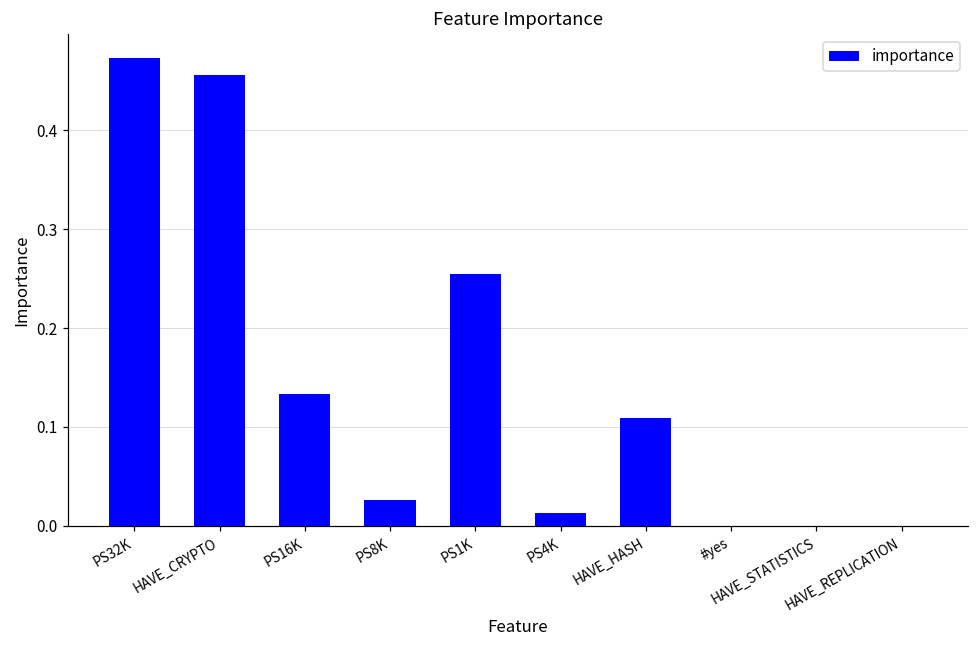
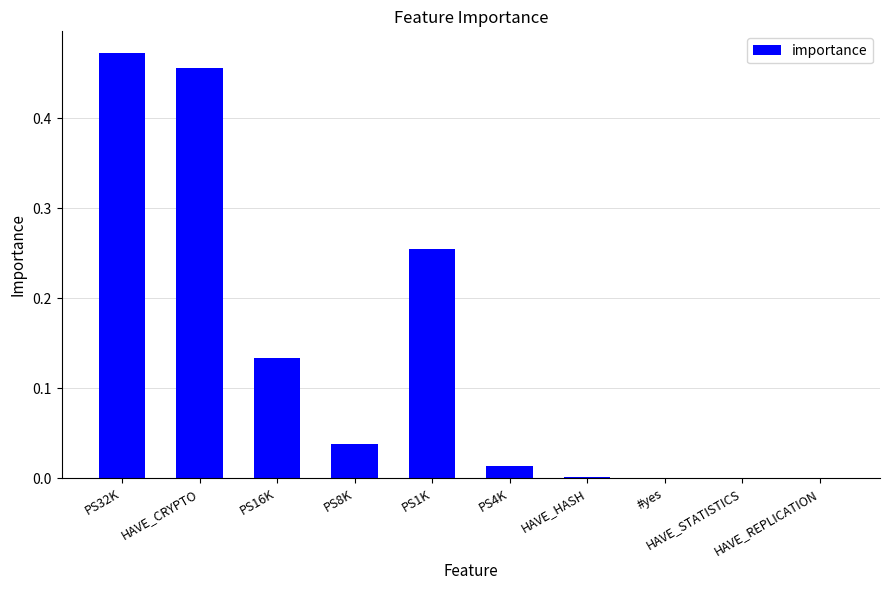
PS8K: 0.03 -> 0.04
HAVE_HASH: 0.11 -> 0.00
